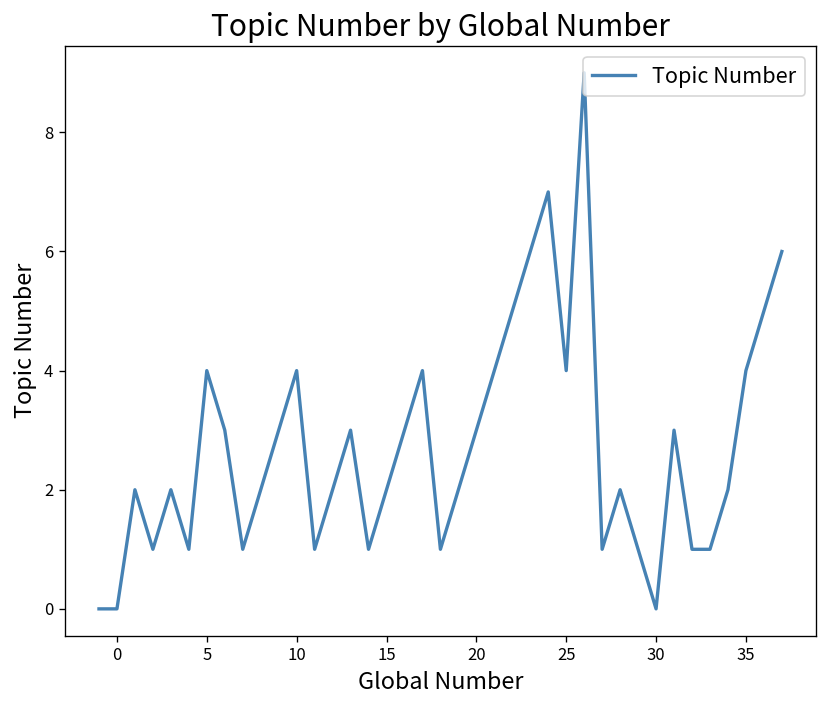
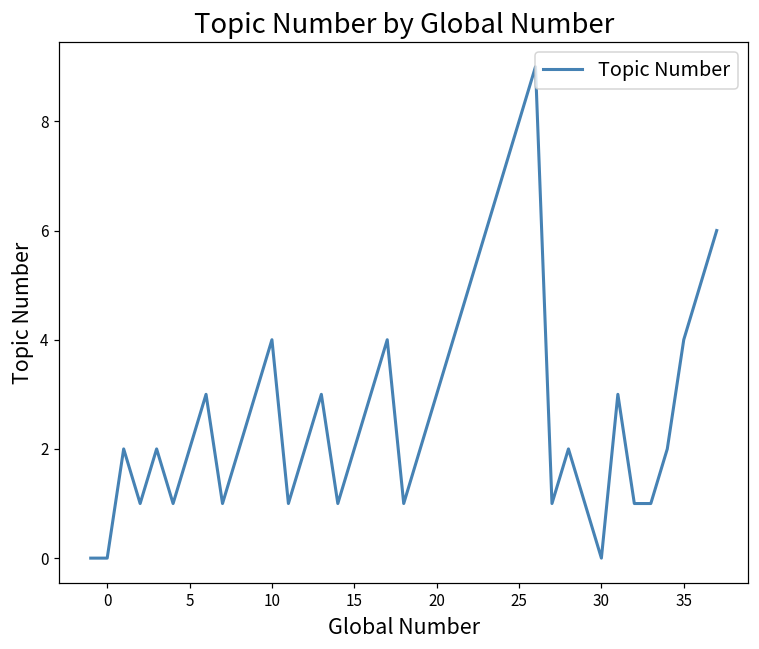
5: 4 -> 2
25: 4 -> 8
